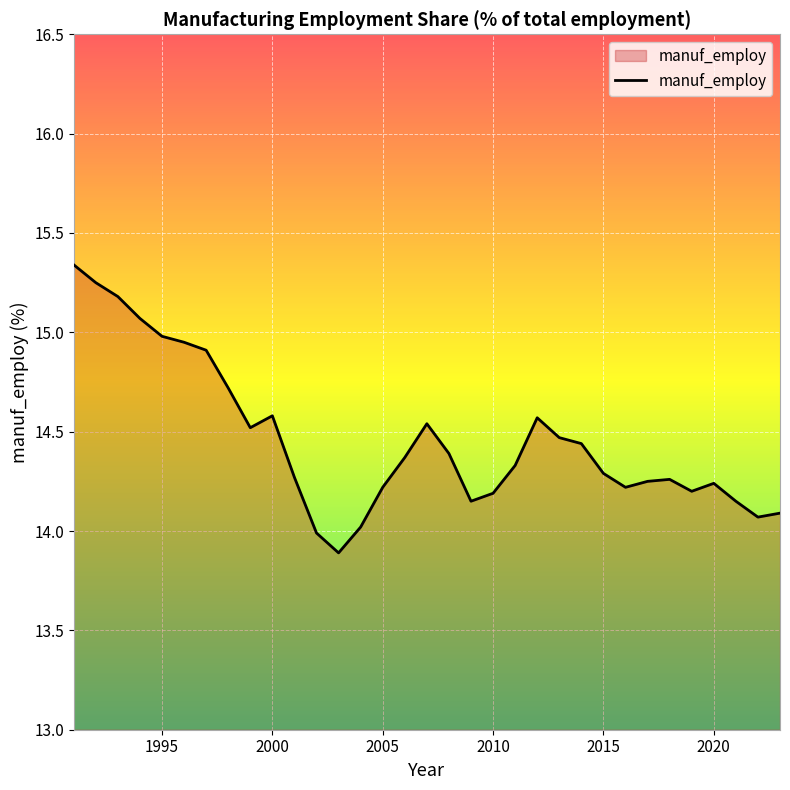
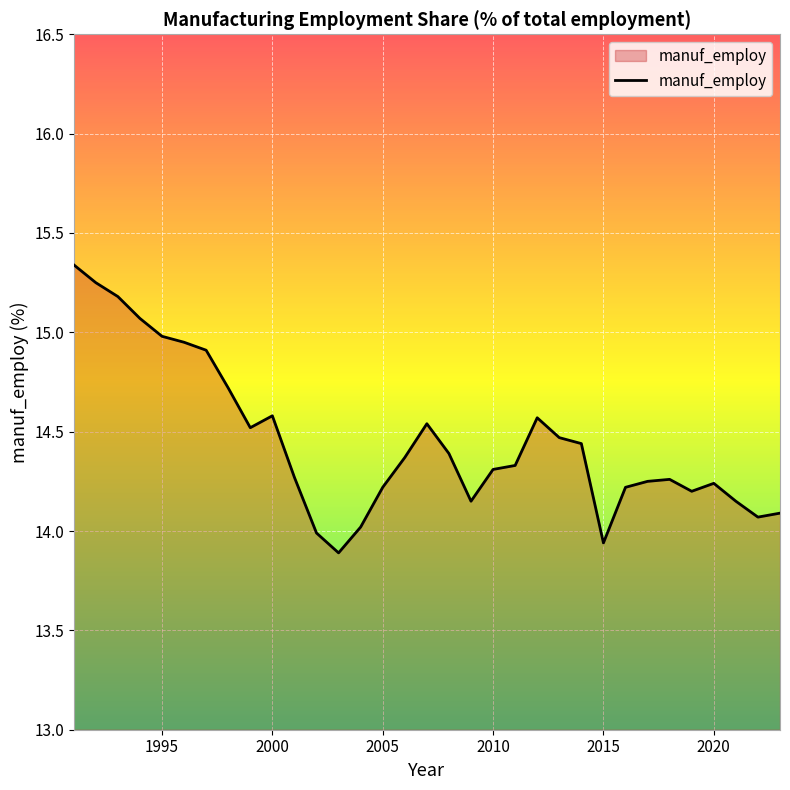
2010: 14.19 -> 14.31
2015: 14.29 -> 13.94
